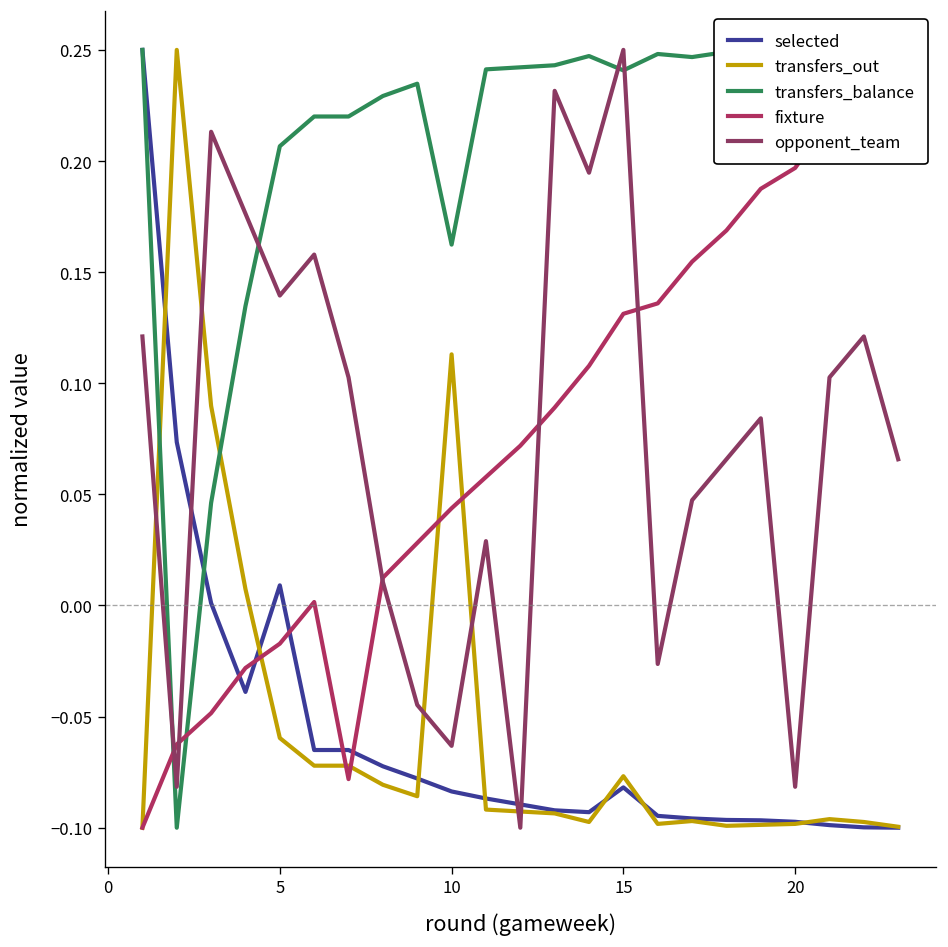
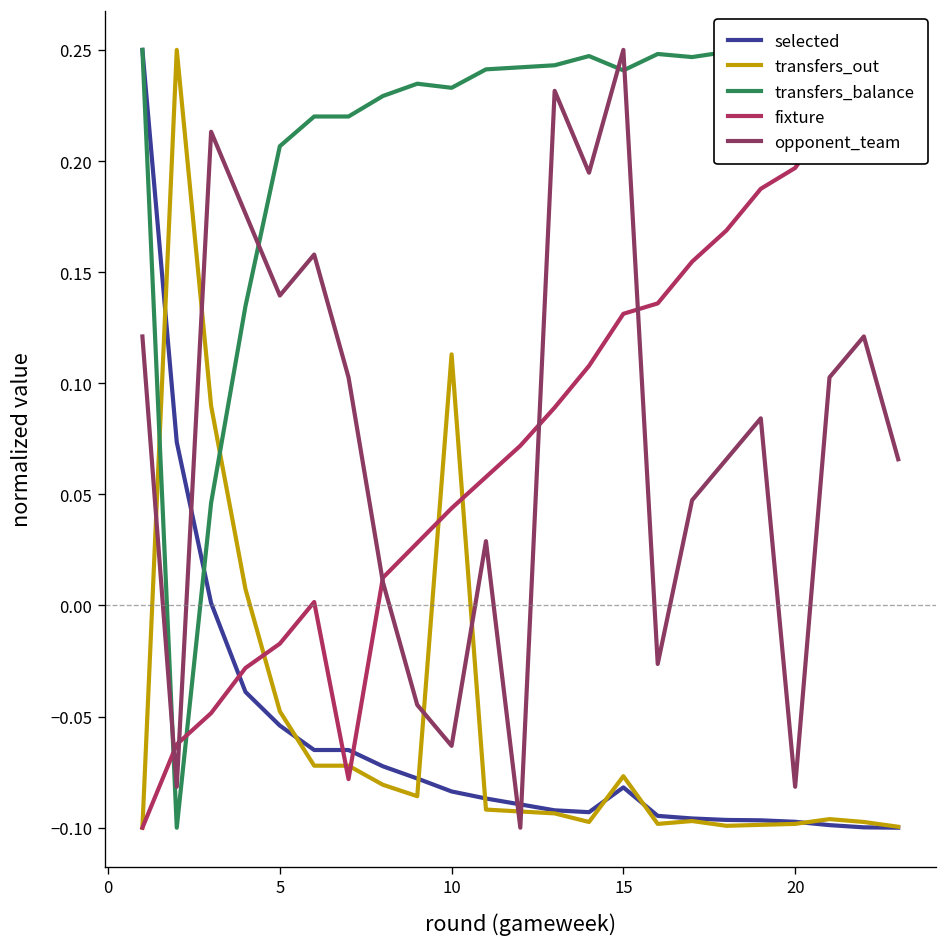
selected, 5: 0.009 -> -0.054
transfers_out, 5: -0.060 -> -0.048
transfers_balance, 10: 0.162 -> 0.233
